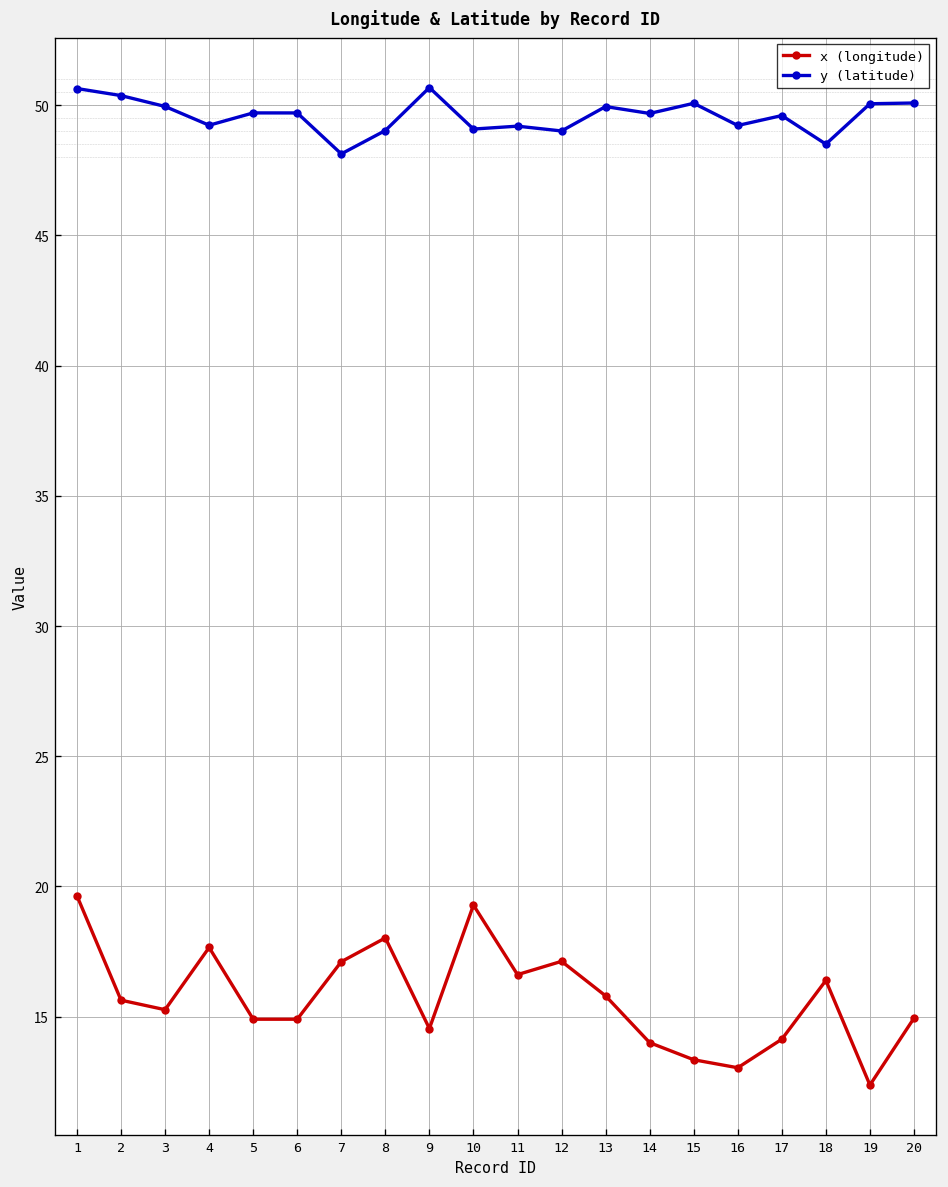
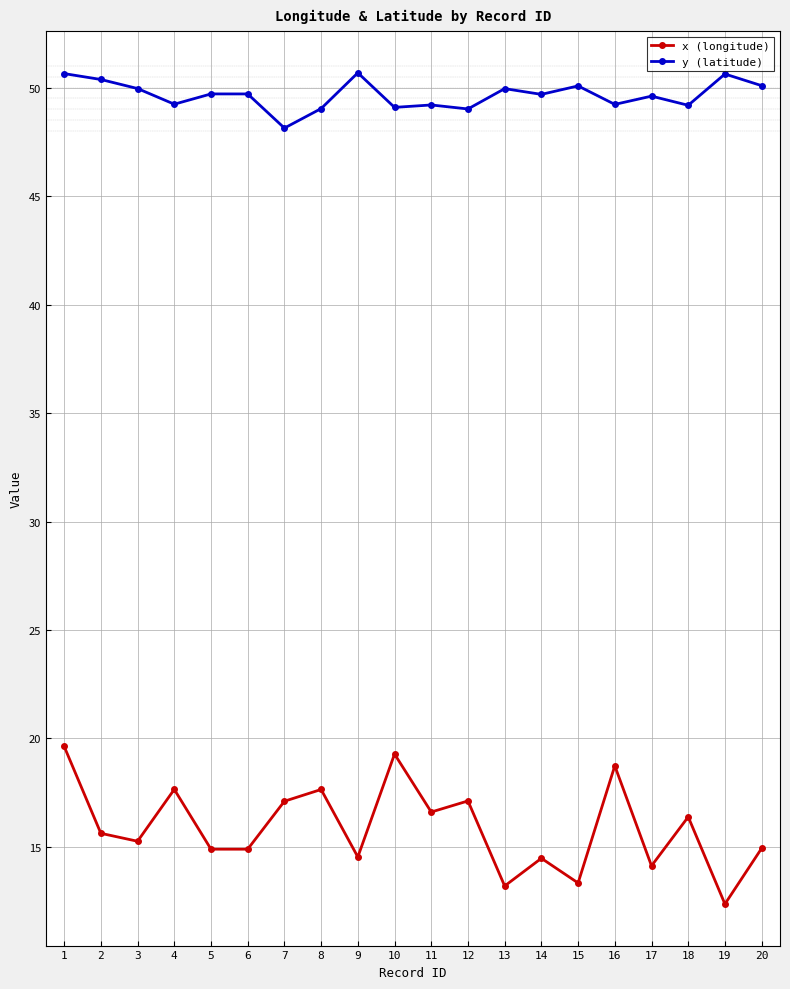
x (longitude), 8: 18.0 -> 17.6
x (longitude), 13: 15.8 -> 13.2
x (longitude), 14: 14.0 -> 14.5
x (longitude), 16: 13.0 -> 18.7
y (latitude), 18: 48.5 -> 49.2
y (latitude), 19: 50.1 -> 50.6
